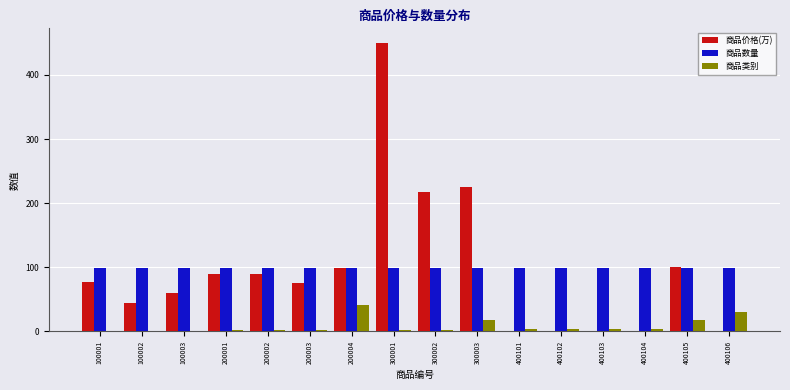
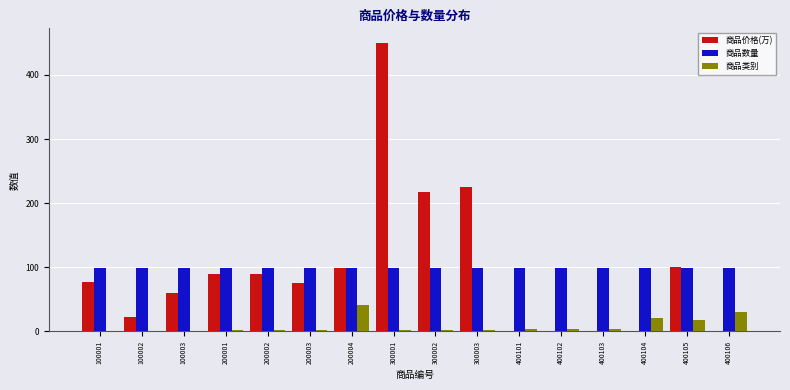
商品价格(万), 100002: 50 -> 20
商品类别, 300003: 20 -> 0
商品类别, 400104: 0 -> 20
